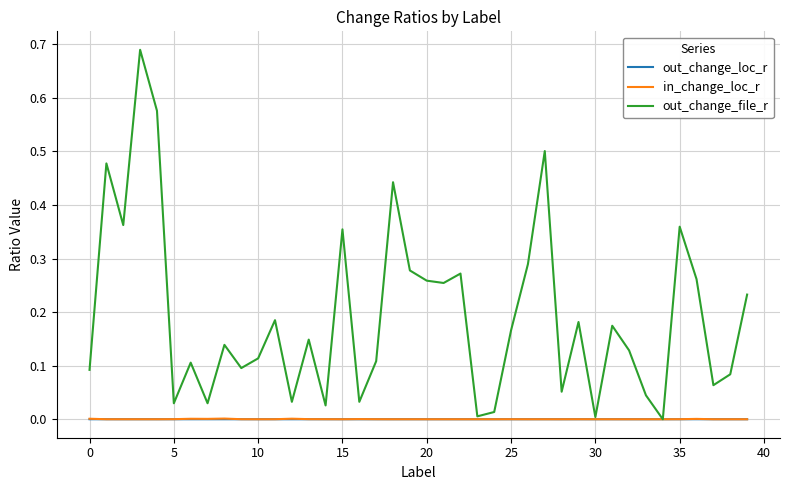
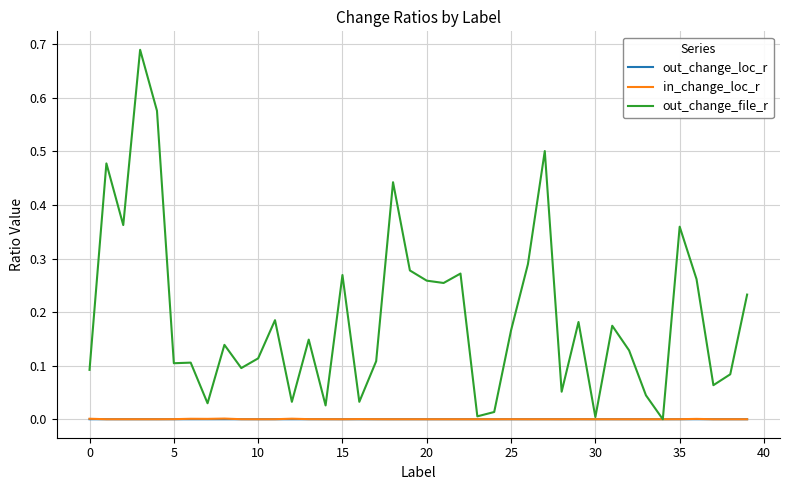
out_change_file_r, 5: 0.03 -> 0.10
out_change_file_r, 15: 0.35 -> 0.27
